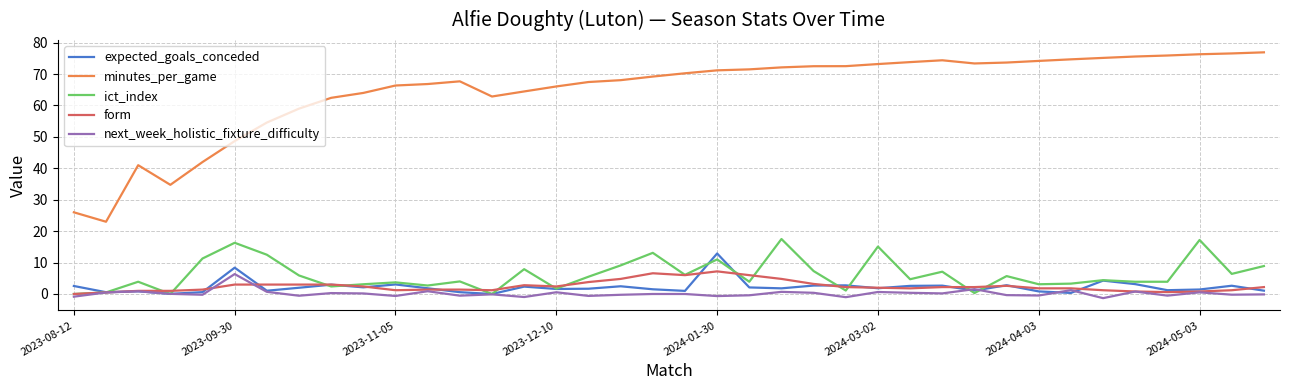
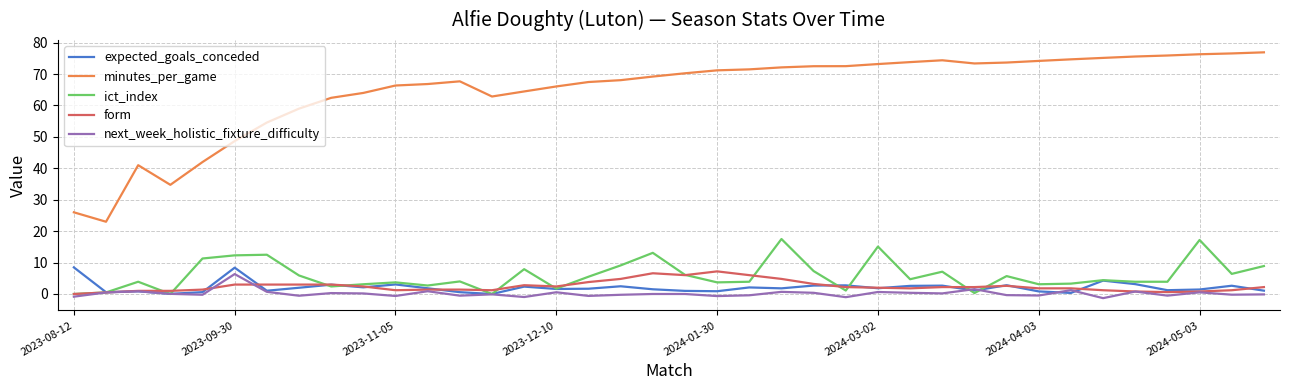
expected_goals_conceded, 2023-08-12: 3 -> 8
ict_index, 2023-09-30: 16 -> 12
expected_goals_conceded, 2024-01-30: 13 -> 1
ict_index, 2024-01-30: 11 -> 4
